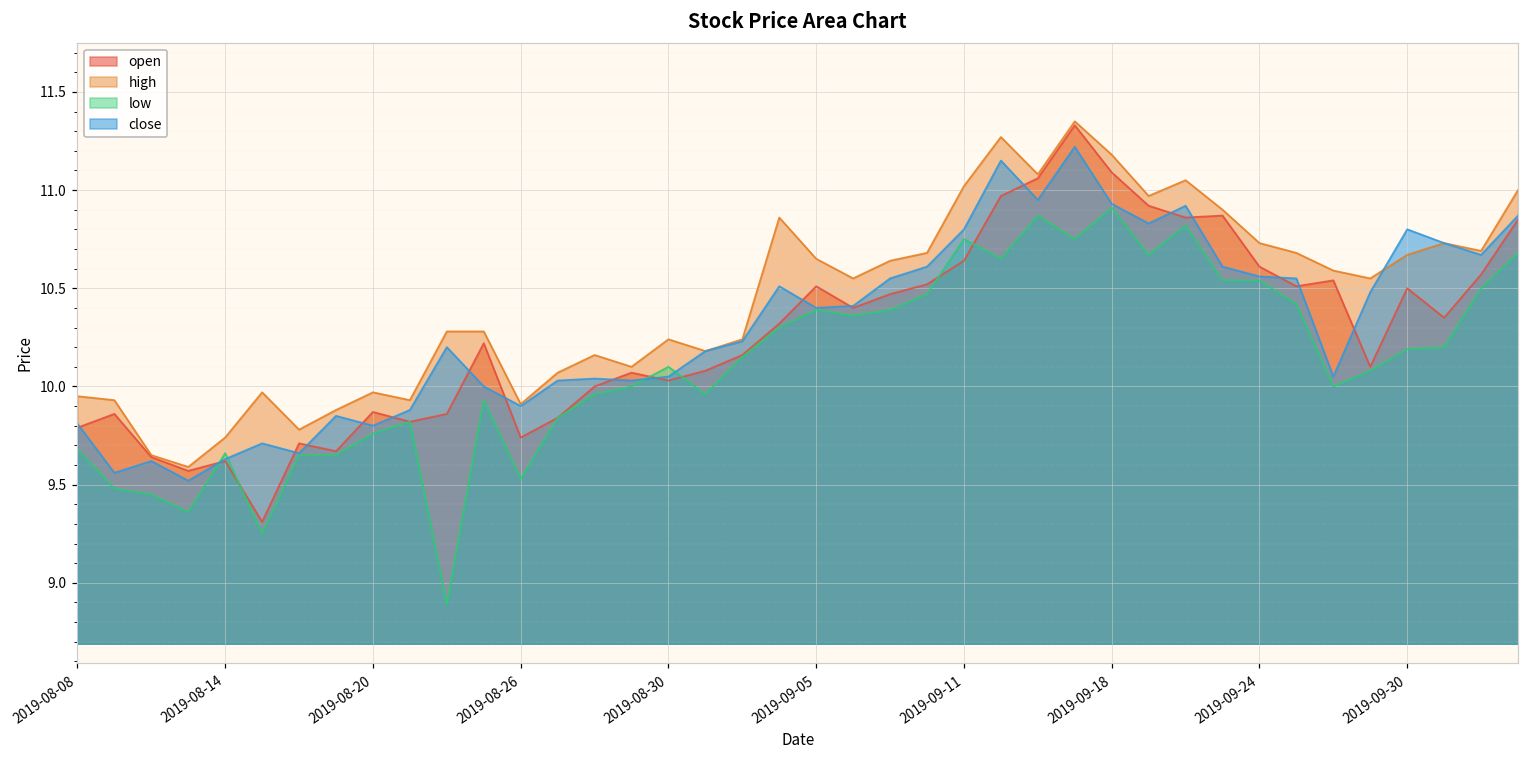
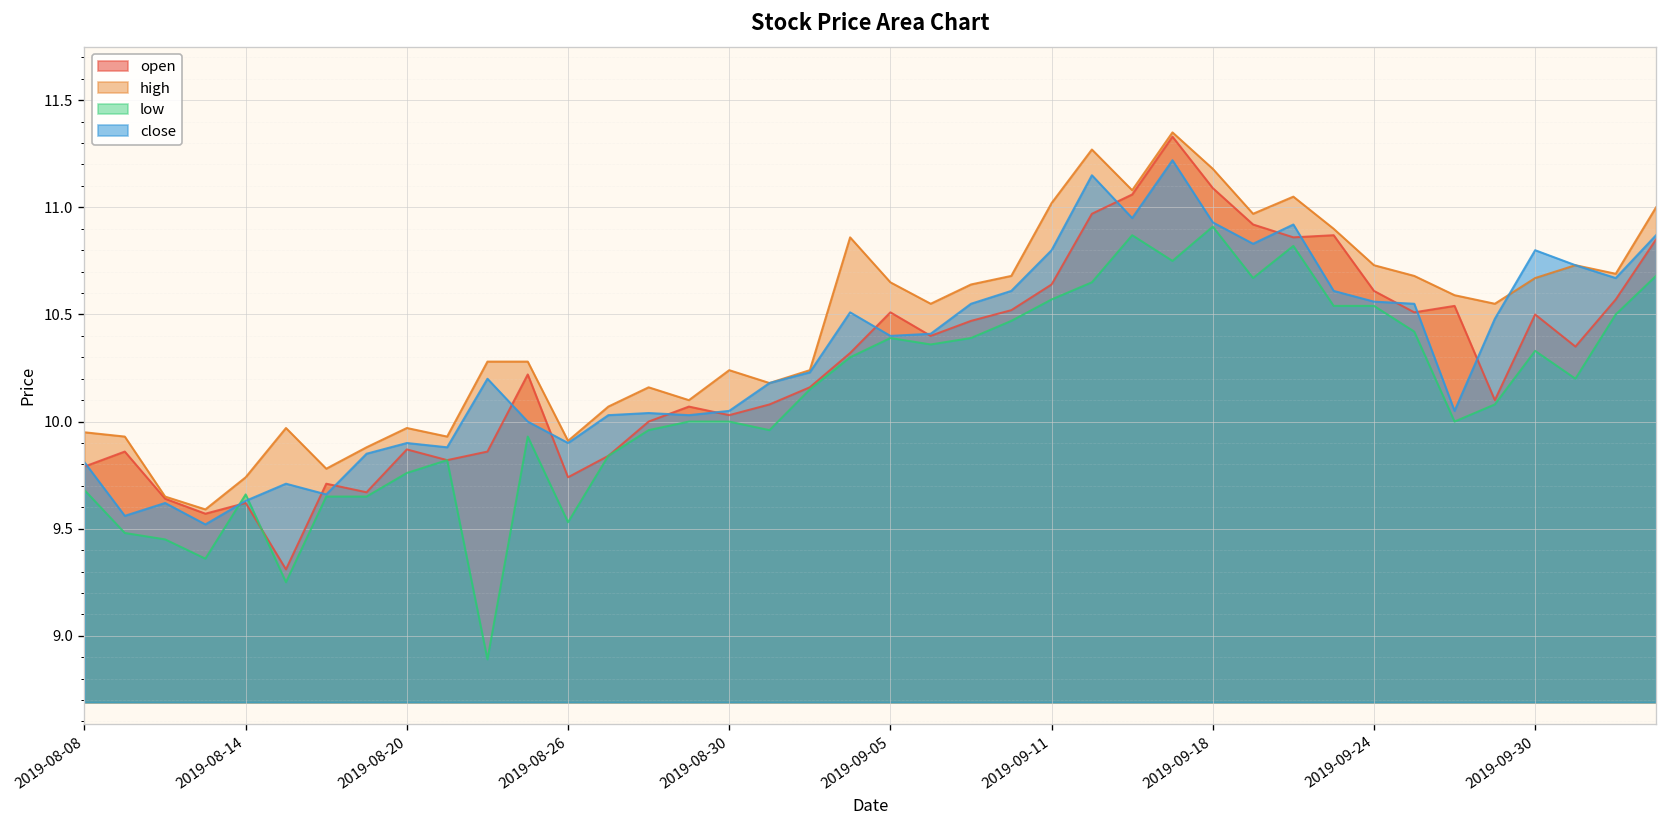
close, 2019-08-20: 9.8 -> 9.9
low, 2019-08-30: 10.1 -> 10.0
low, 2019-09-11: 10.75 -> 10.57
low, 2019-09-30: 10.19 -> 10.33
